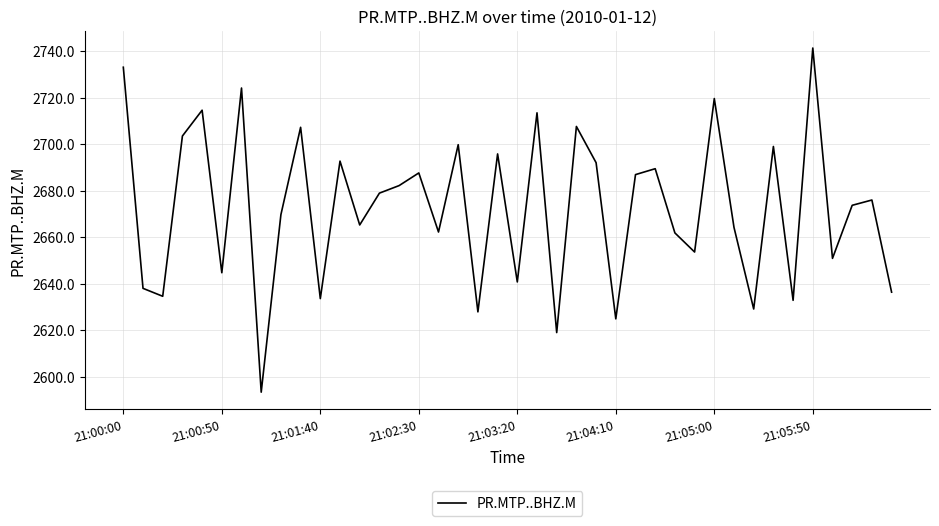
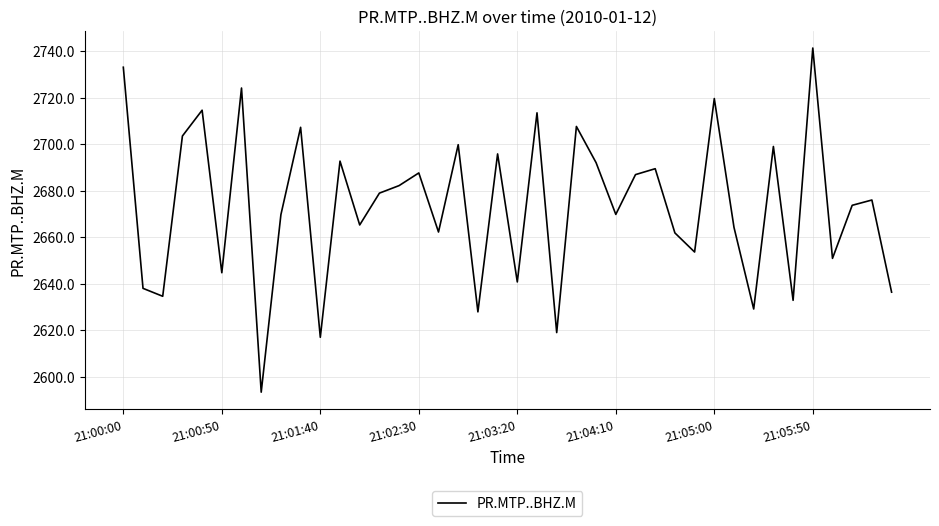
21:01:40: 2634 -> 2617
21:04:10: 2625 -> 2670
